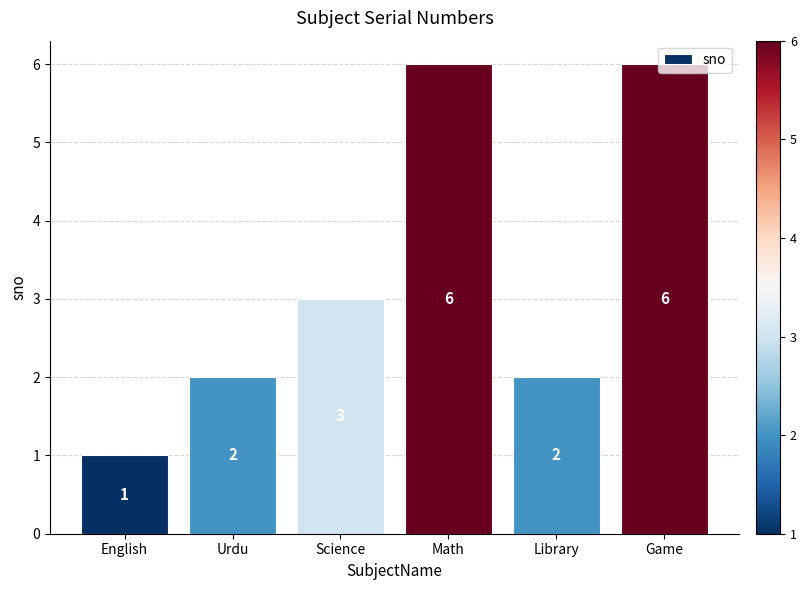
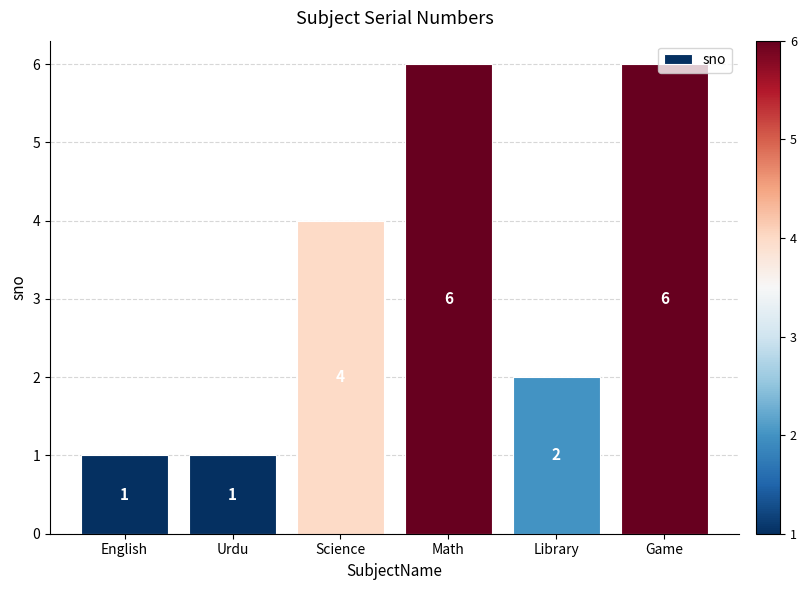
Urdu: 2 -> 1
Science: 3 -> 4
